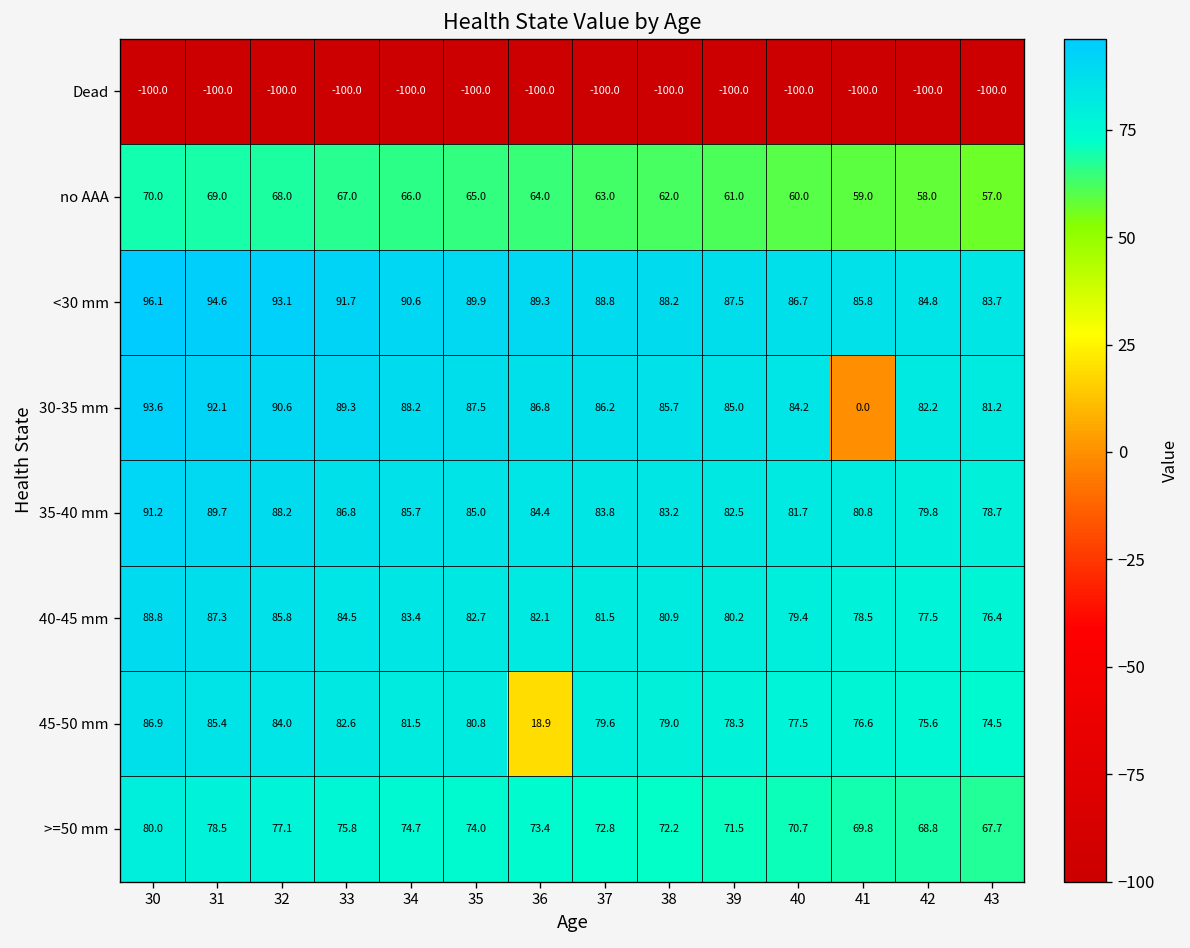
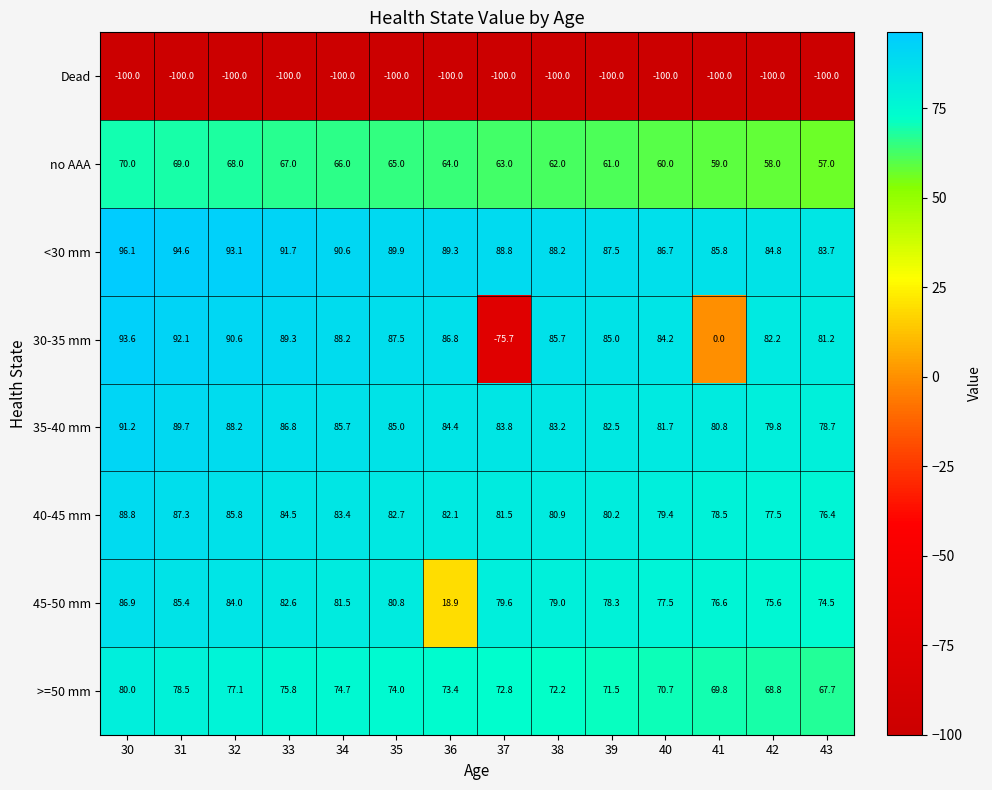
30-35 mm, 37: 86.2 -> -75.7
